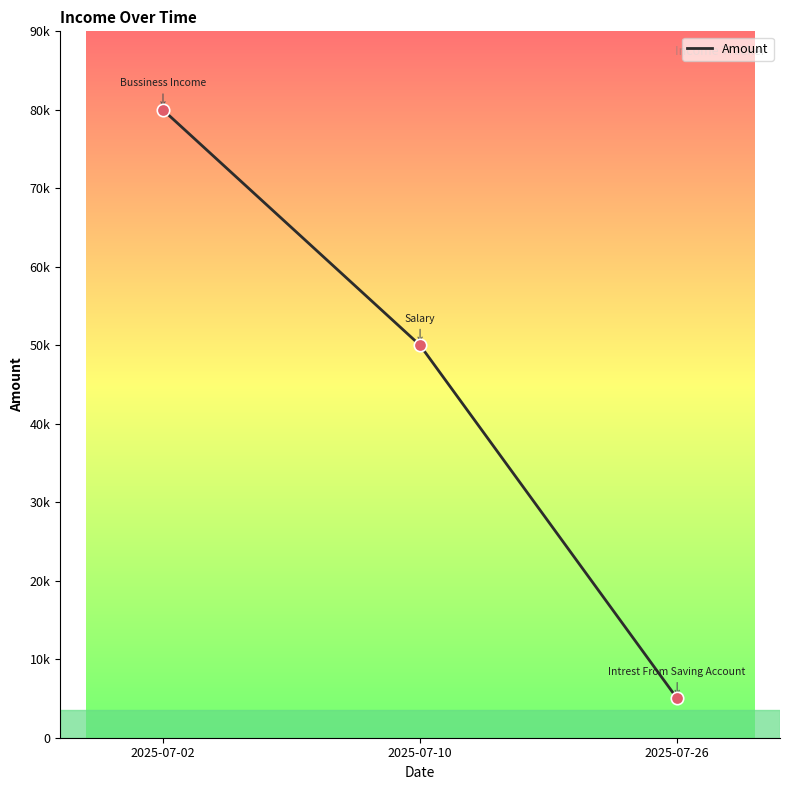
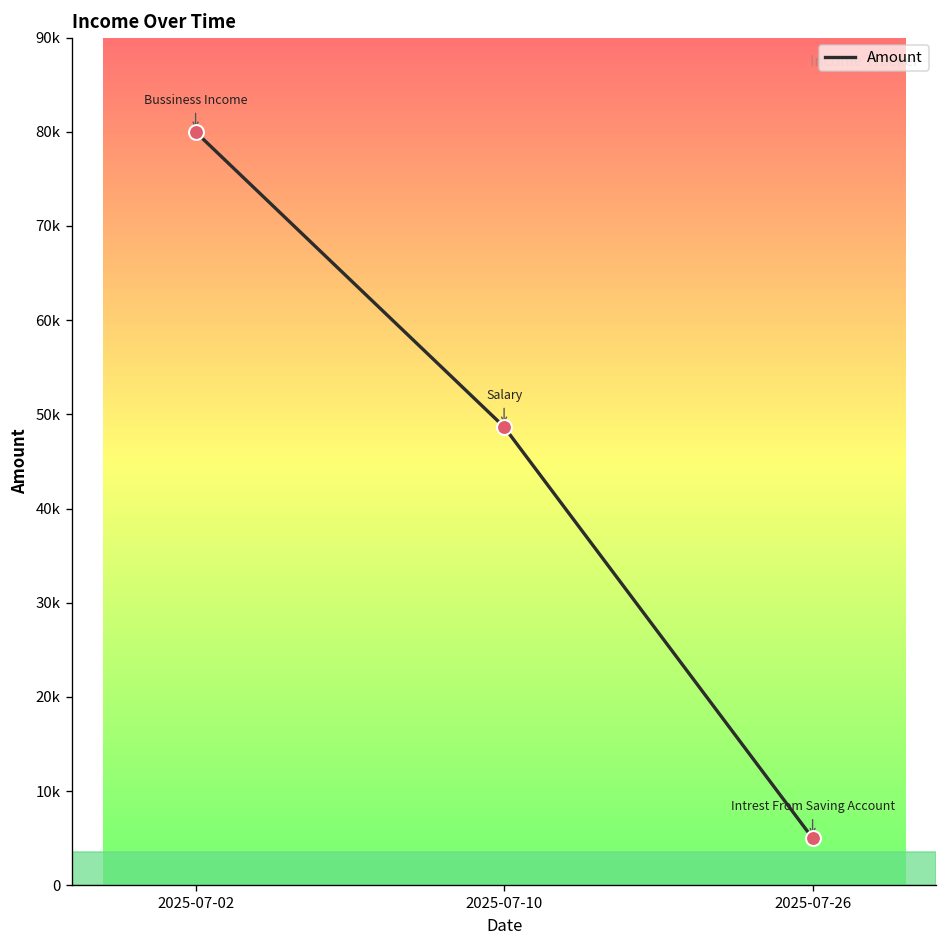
2025-07-10: 50000 -> 49000
